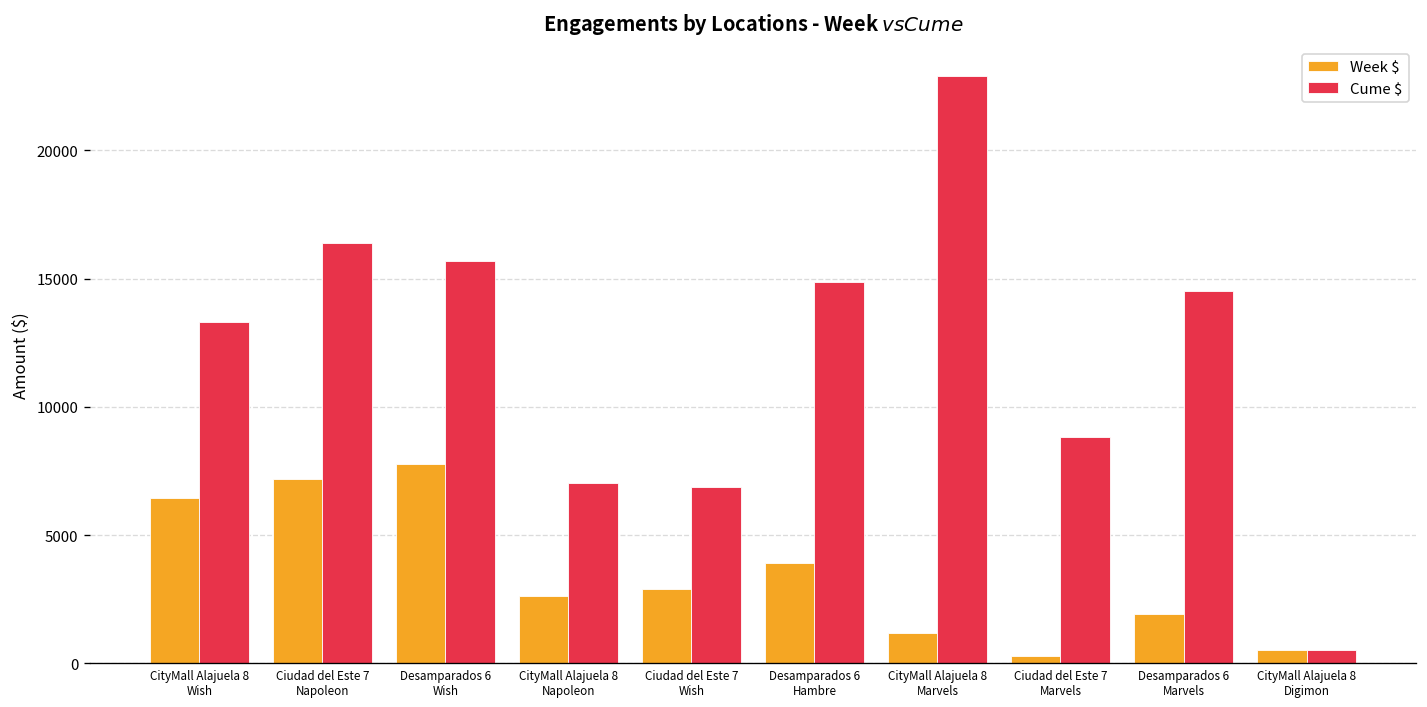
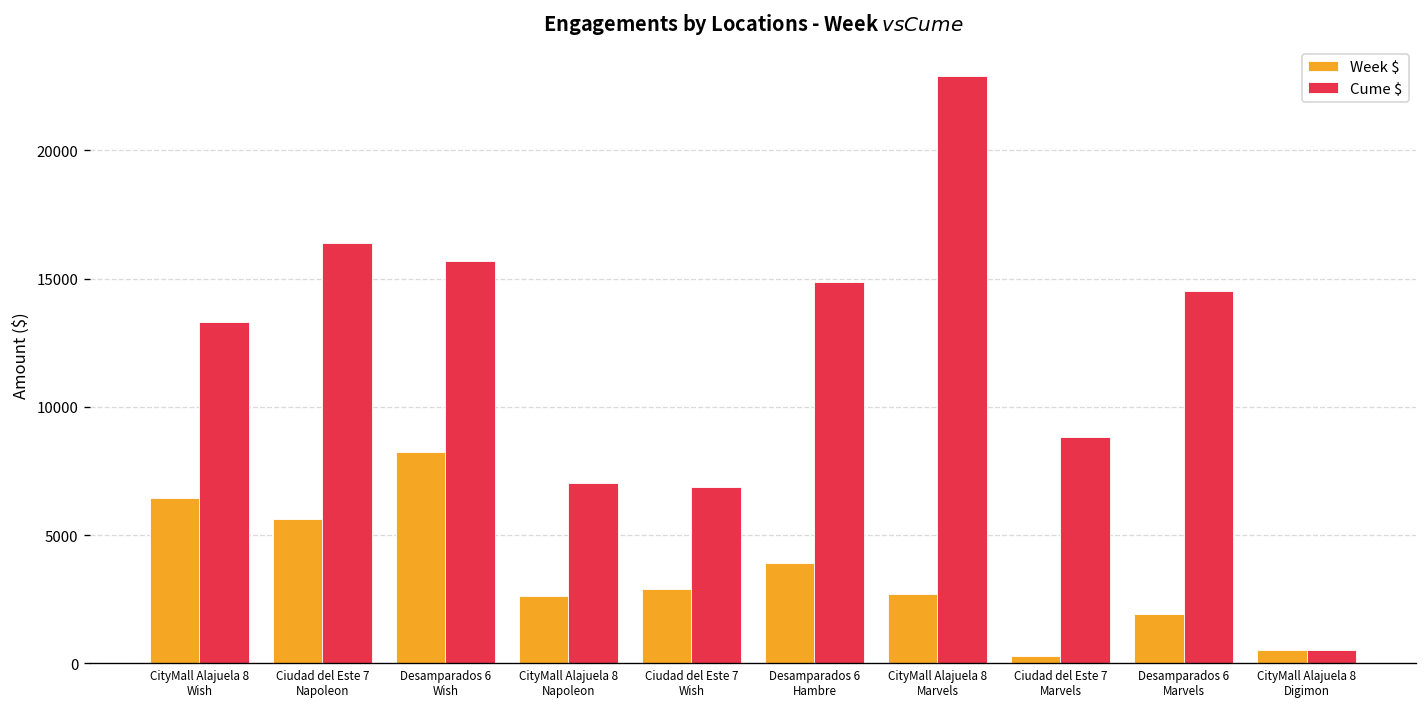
Week $, Ciudad del Este 7 Napoleon: 7200 -> 5600
Week $, Desamparados 6 Wish: 7800 -> 8200
Week $, CityMall Alajuela 8 Marvels: 1200 -> 2700
